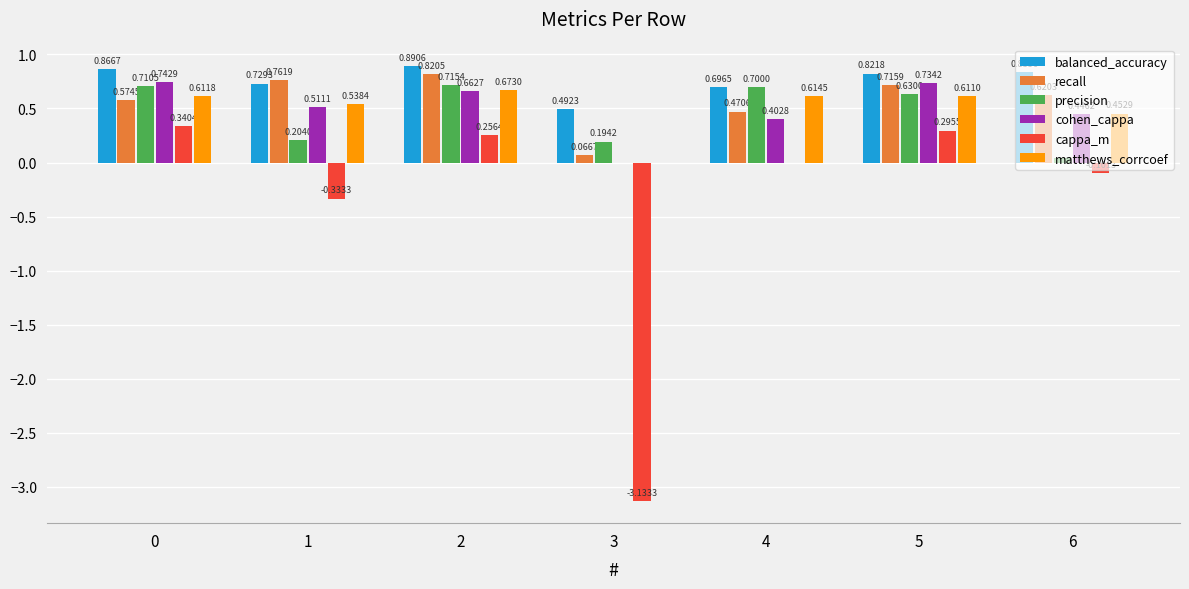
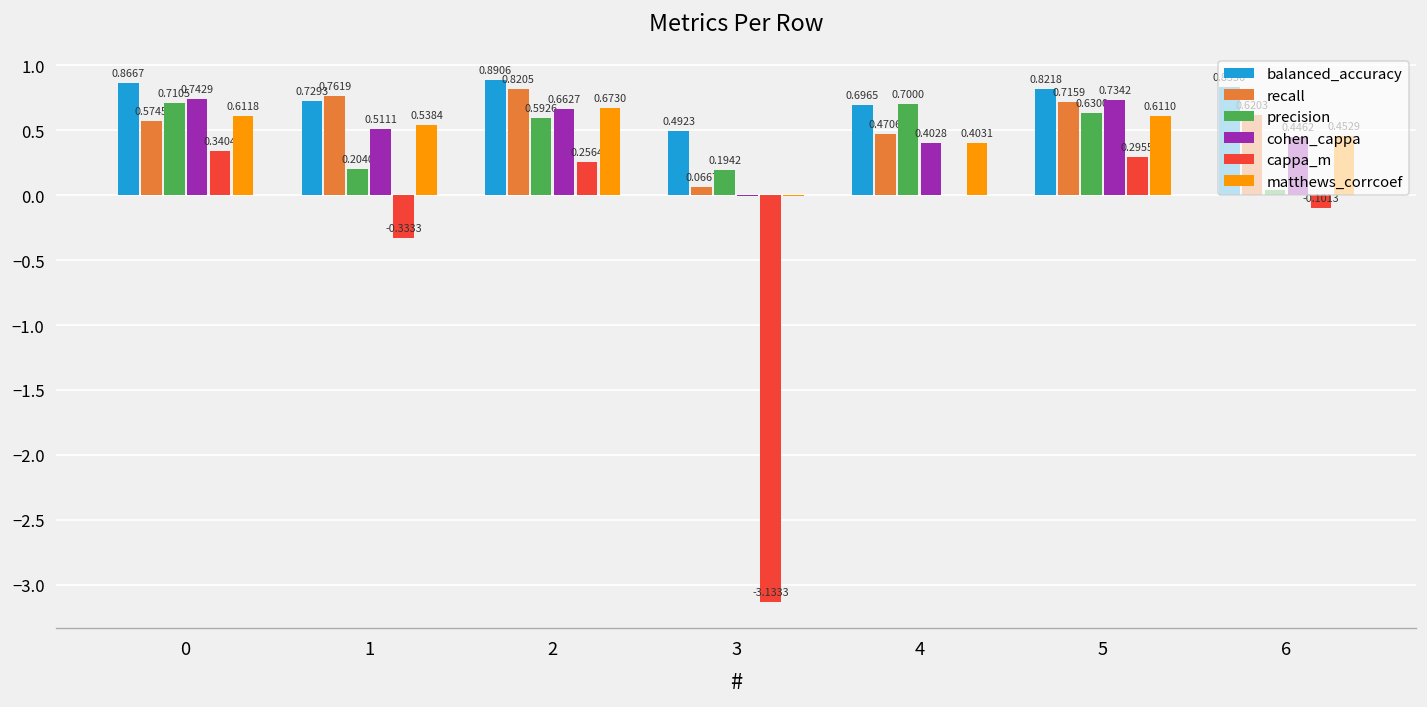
precision, 2: 0.7154 -> 0.5926
matthews_corrcoef, 4: 0.6145 -> 0.4031
